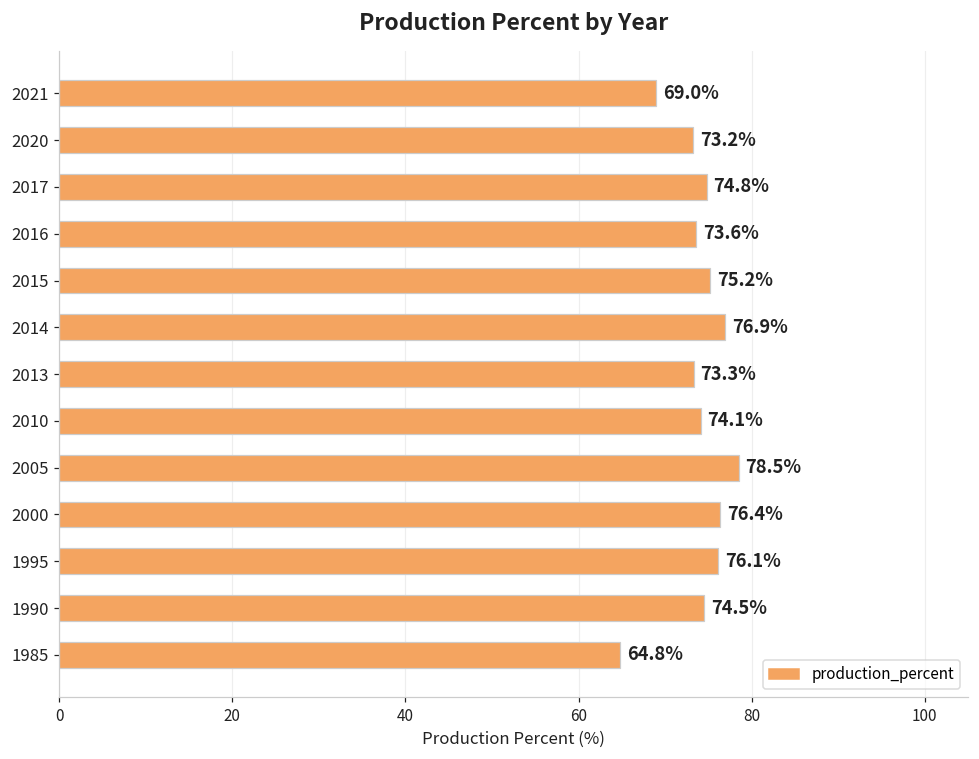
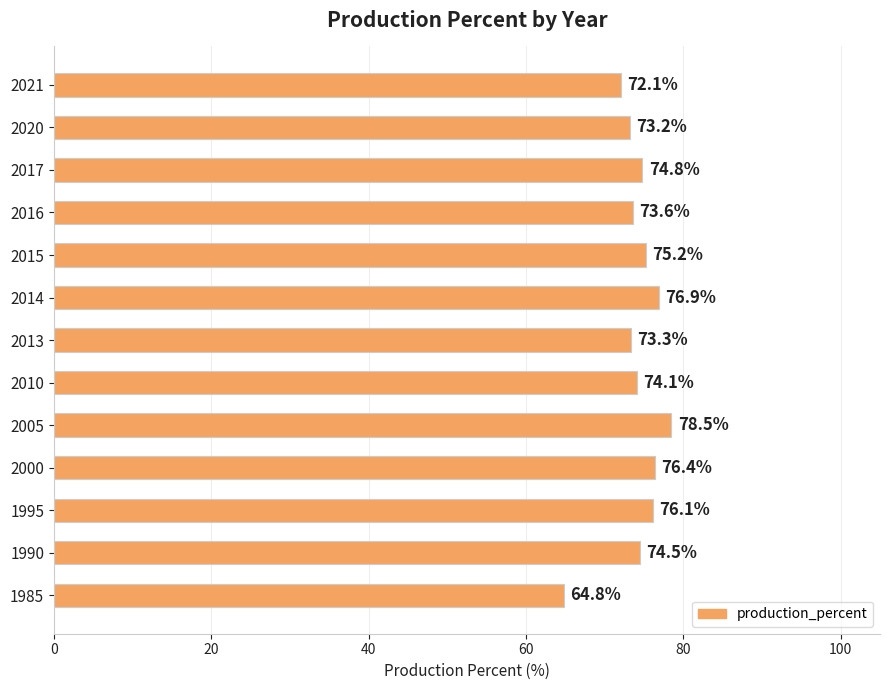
2021: 69.0% -> 72.1%
